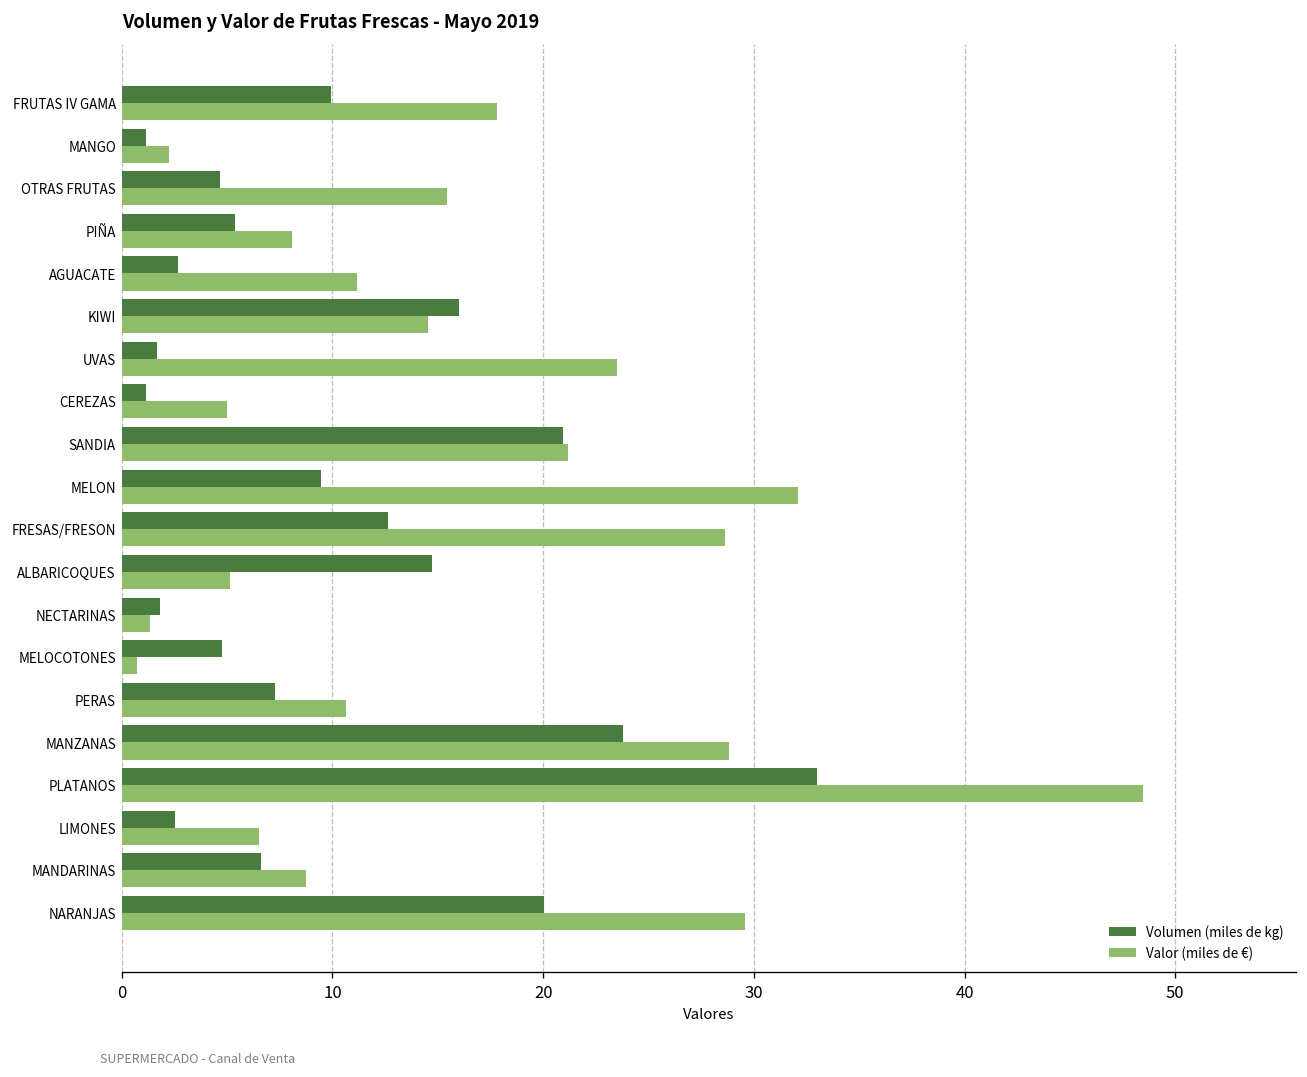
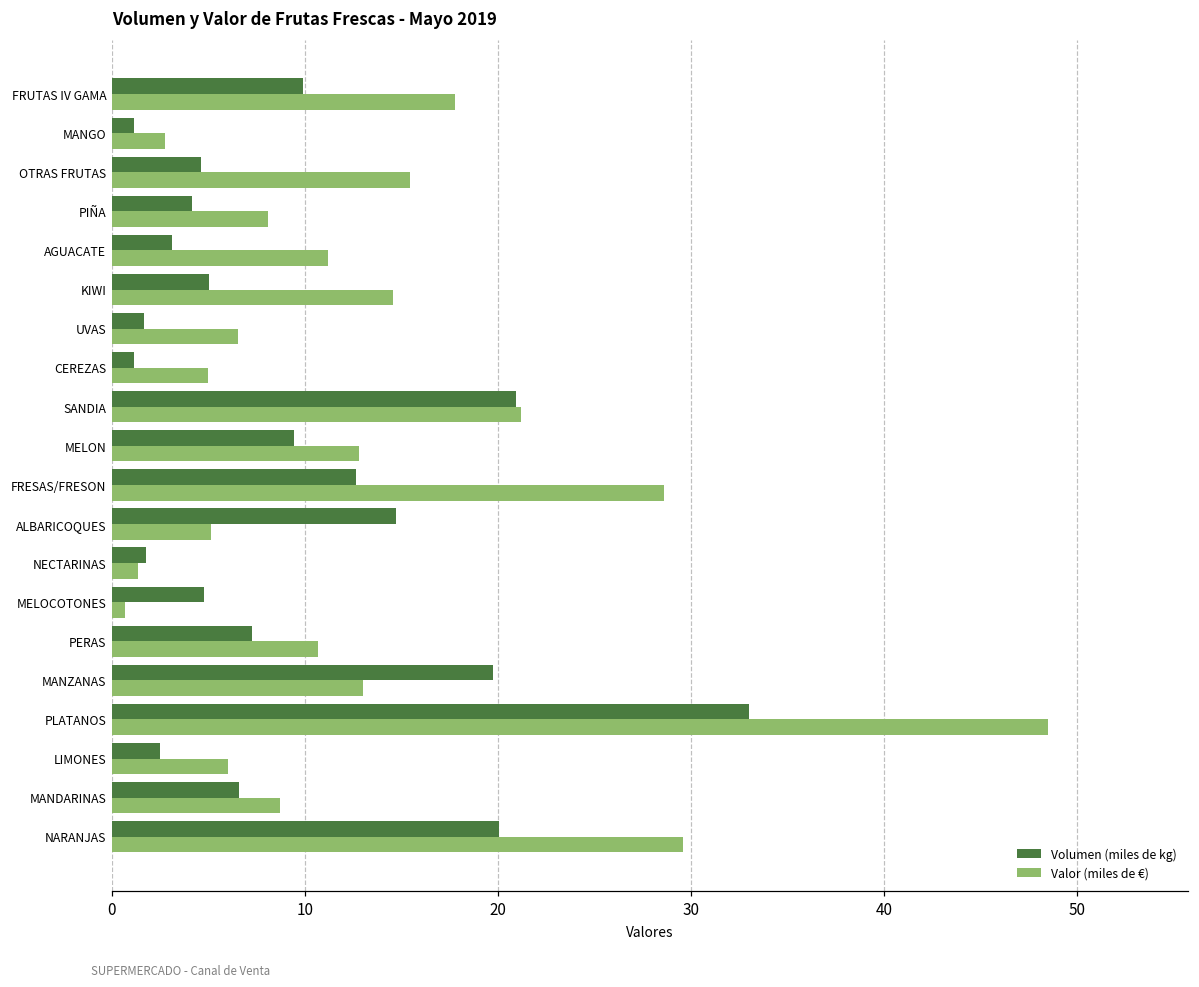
Valor (miles de €), MANGO: 2.2 -> 2.7
Volumen (miles de kg), PIÑA: 5.4 -> 4.2
Volumen (miles de kg), AGUACATE: 2.6 -> 3.1
Volumen (miles de kg), KIWI: 16.0 -> 5.0
Valor (miles de €), UVAS: 23.5 -> 6.5
Valor (miles de €), MELON: 32.1 -> 12.8
Volumen (miles de kg), MANZANAS: 23.8 -> 19.7
Valor (miles de €), MANZANAS: 28.8 -> 13.0
Valor (miles de €), LIMONES: 6.5 -> 6.0
